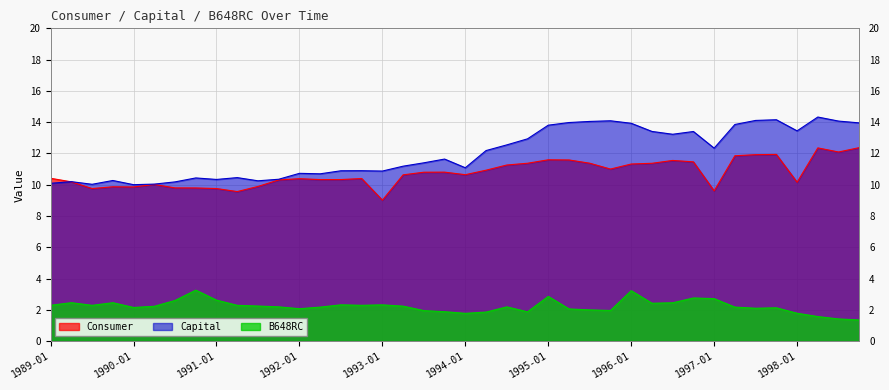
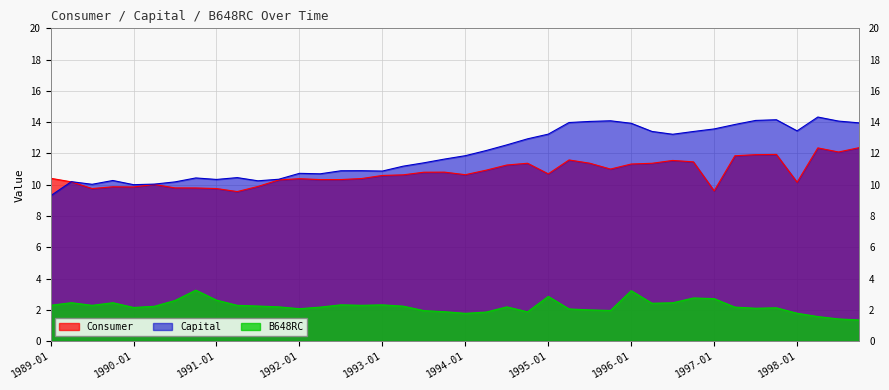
Capital, 1989-01: 10.1 -> 9.3
Consumer, 1993-01: 9.0 -> 10.6
Capital, 1994-01: 11.1 -> 11.9
Consumer, 1995-01: 11.6 -> 10.7
Capital, 1995-01: 13.8 -> 13.2
Capital, 1997-01: 12.3 -> 13.6
